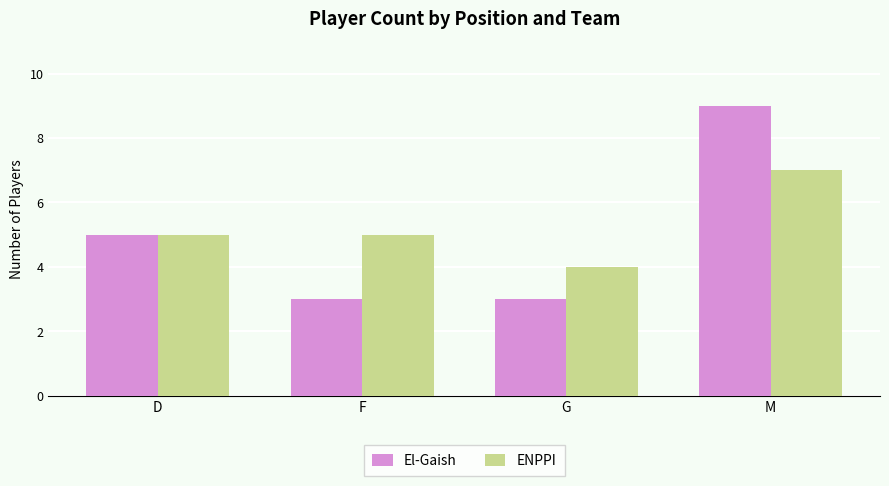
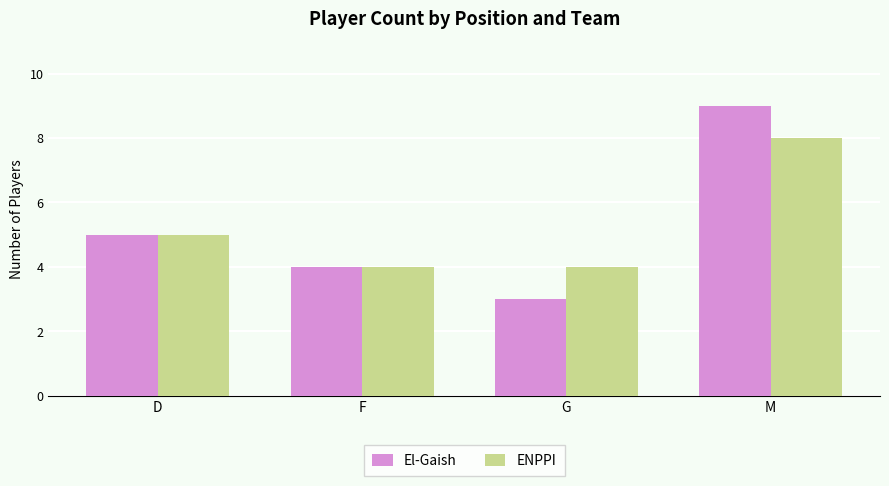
El-Gaish, F: 3 -> 4
ENPPI, F: 5 -> 4
ENPPI, M: 7 -> 8
